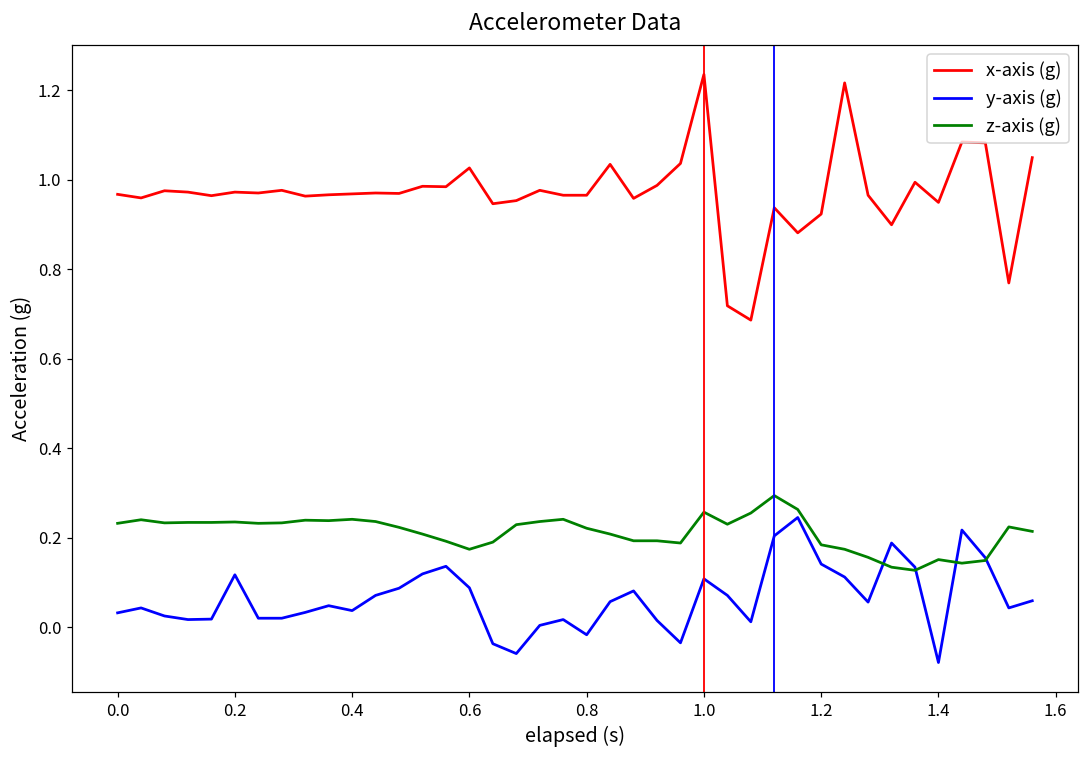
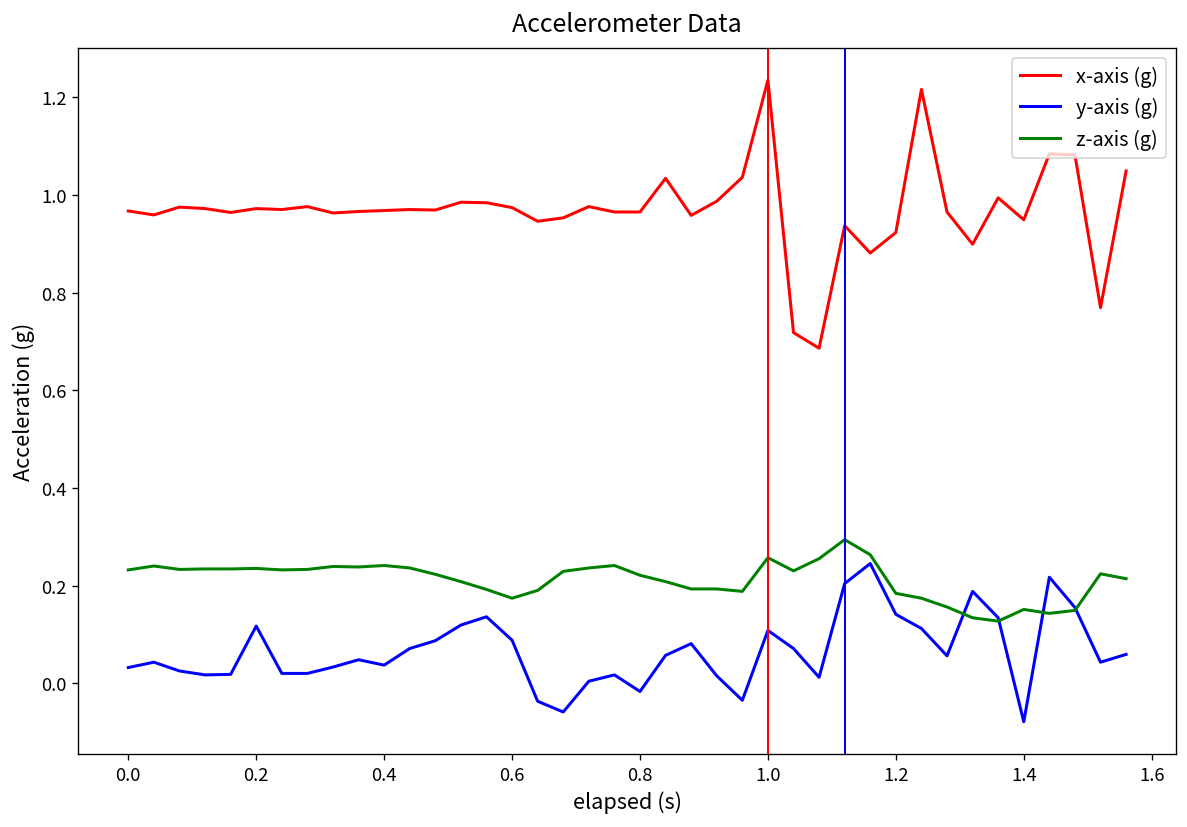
x-axis (g), 0.6: 1.03 -> 0.97
